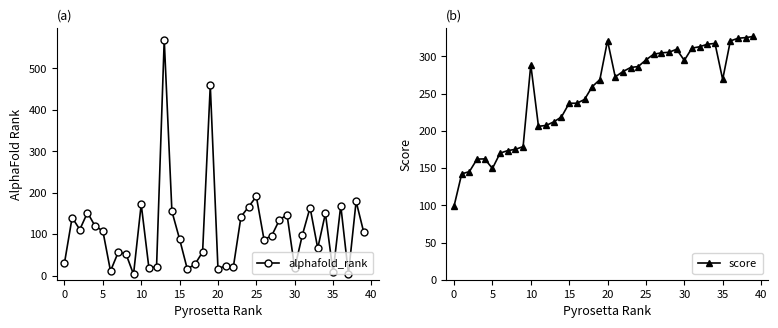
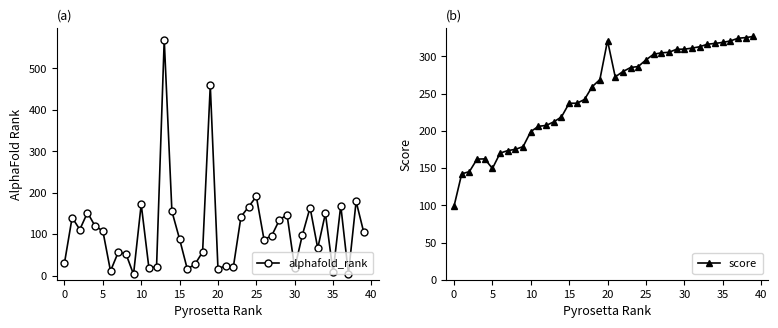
(b), 10: 290 -> 200
(b), 30: 290 -> 310
(b), 35: 270 -> 320
